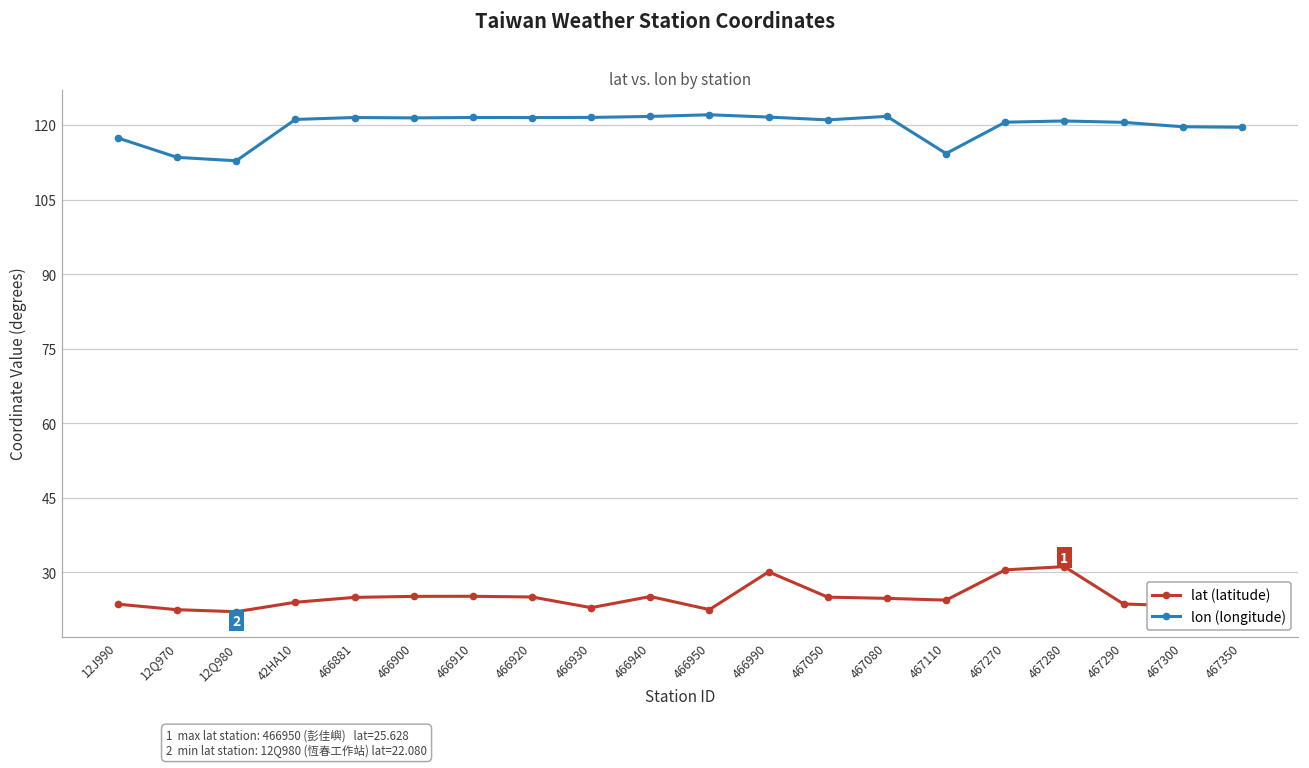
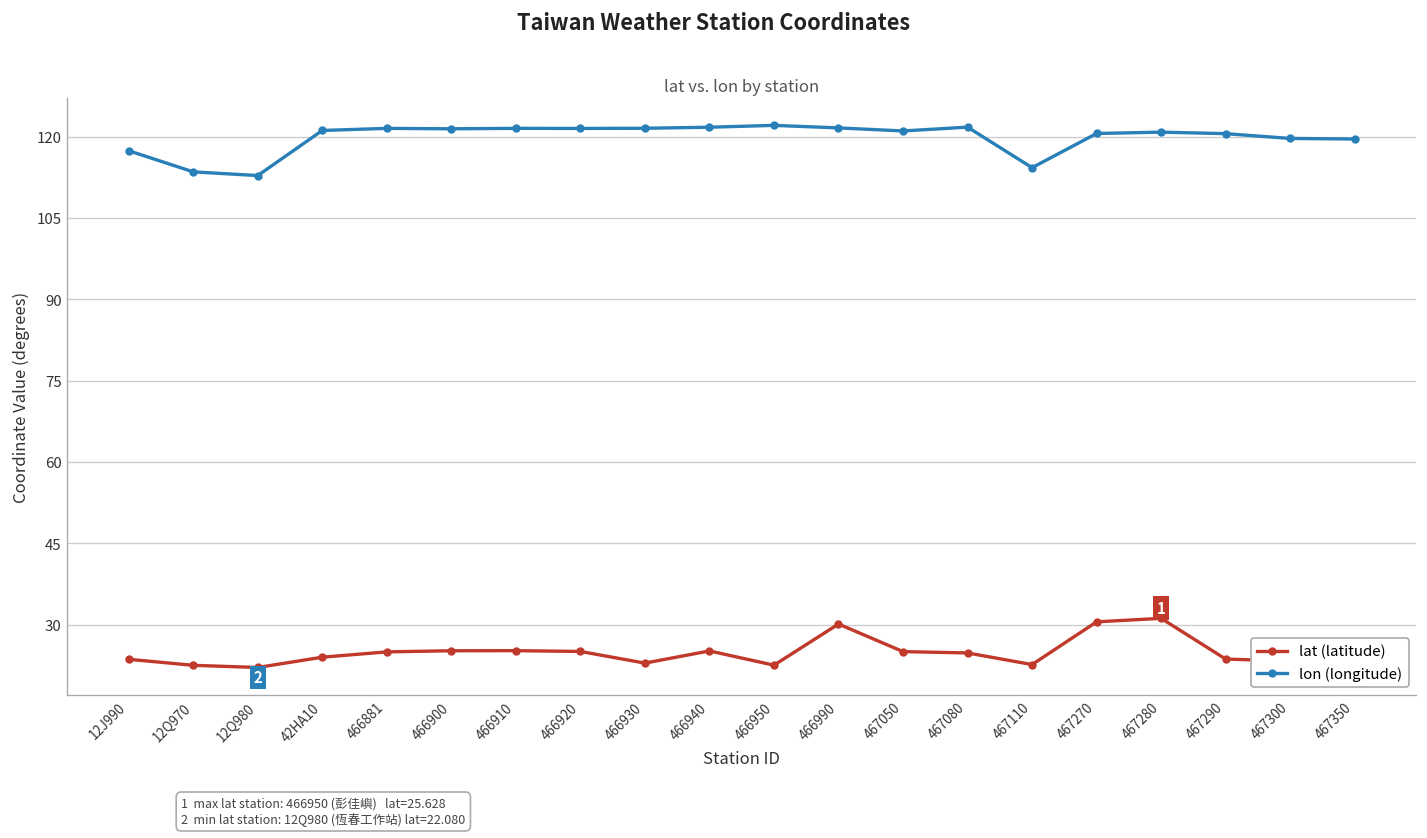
lat (latitude), 467110: 24 -> 23
